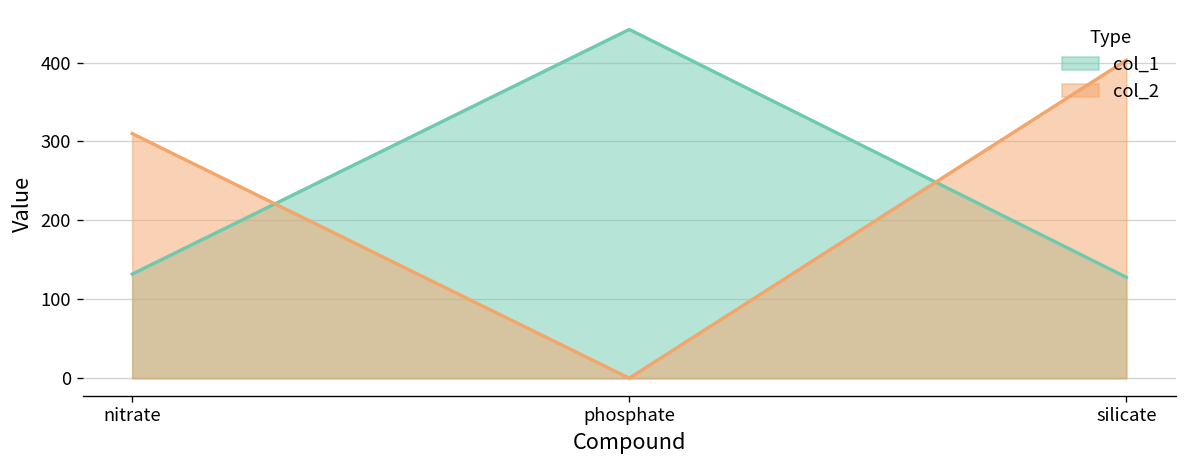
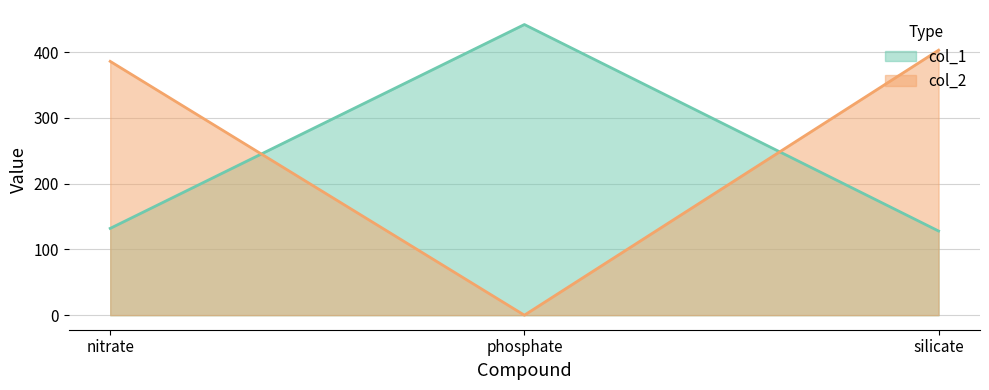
col_2, nitrate: 310 -> 390
